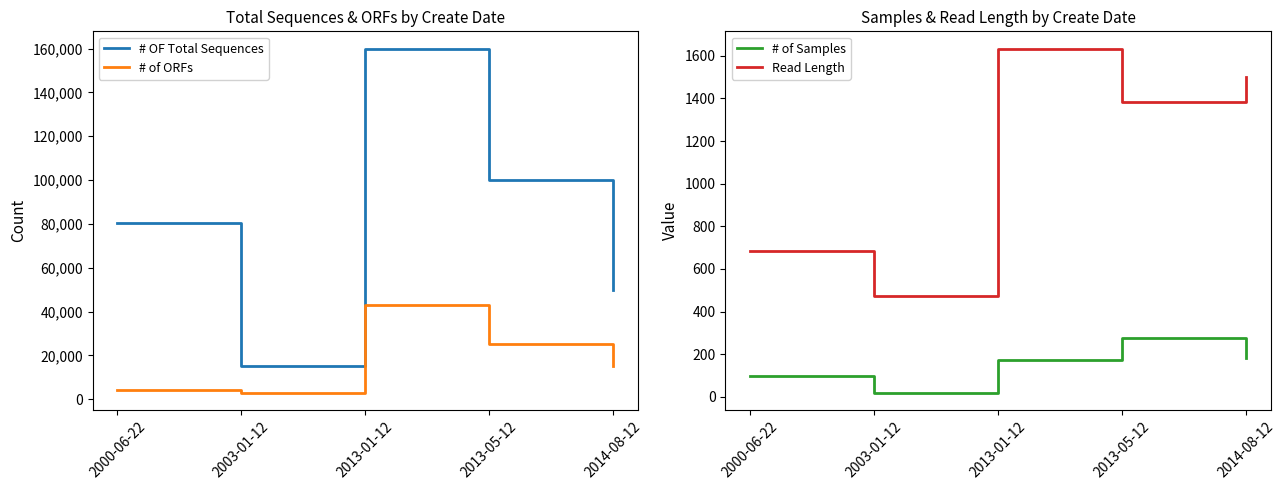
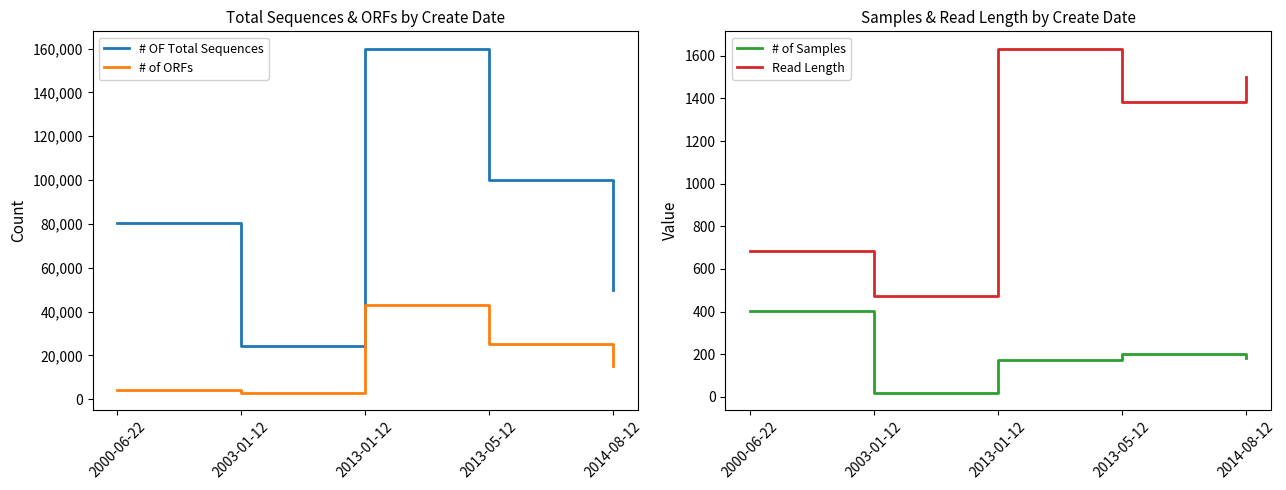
Total Sequences & ORFs by Create Date, # OF Total Sequences, 2003-01-12: 15,000 -> 24,000
Samples & Read Length by Create Date, # of Samples, 2000-06-22: 100 -> 400
Samples & Read Length by Create Date, # of Samples, 2013-05-12: 280 -> 200
